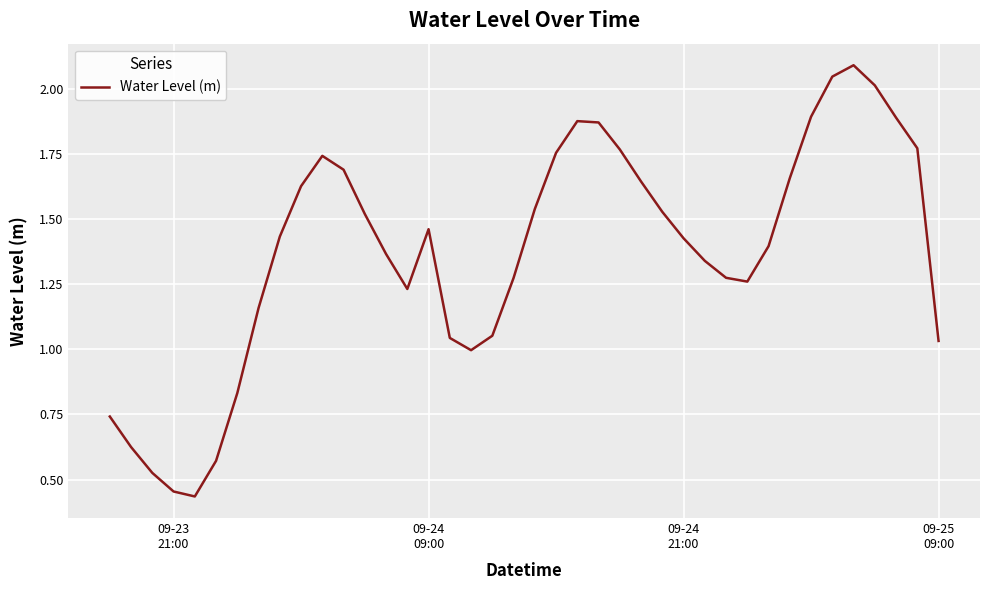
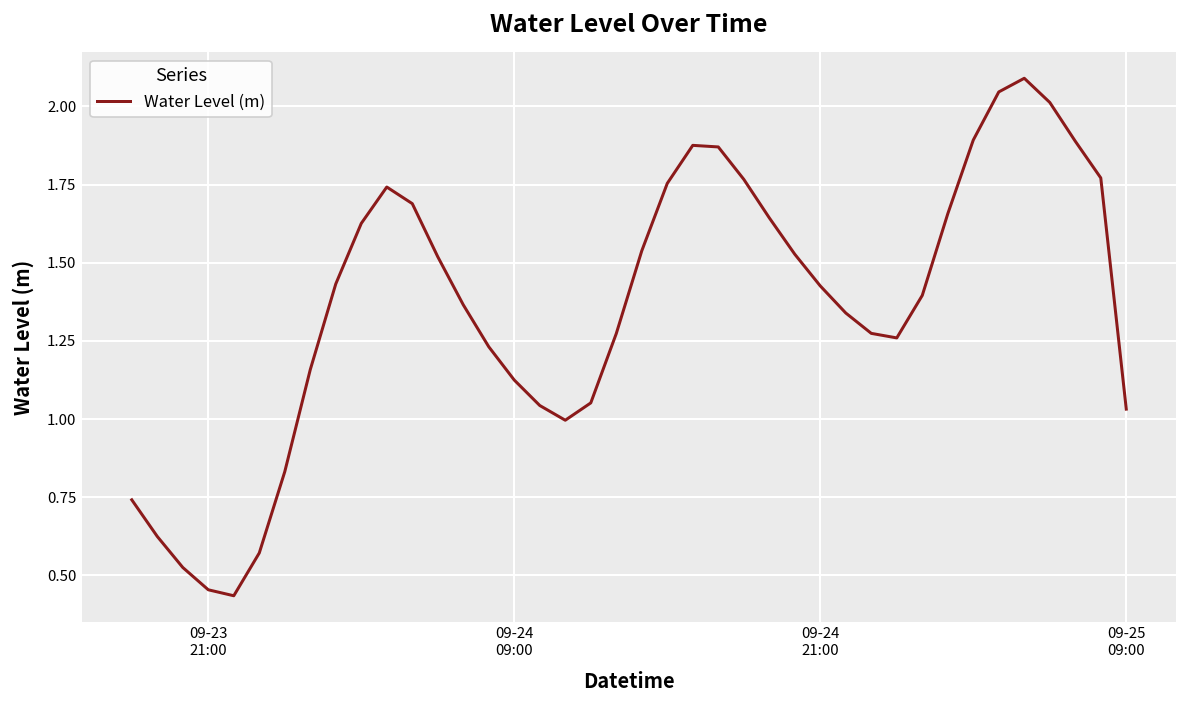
09-24 09:00: 1.46 -> 1.12
